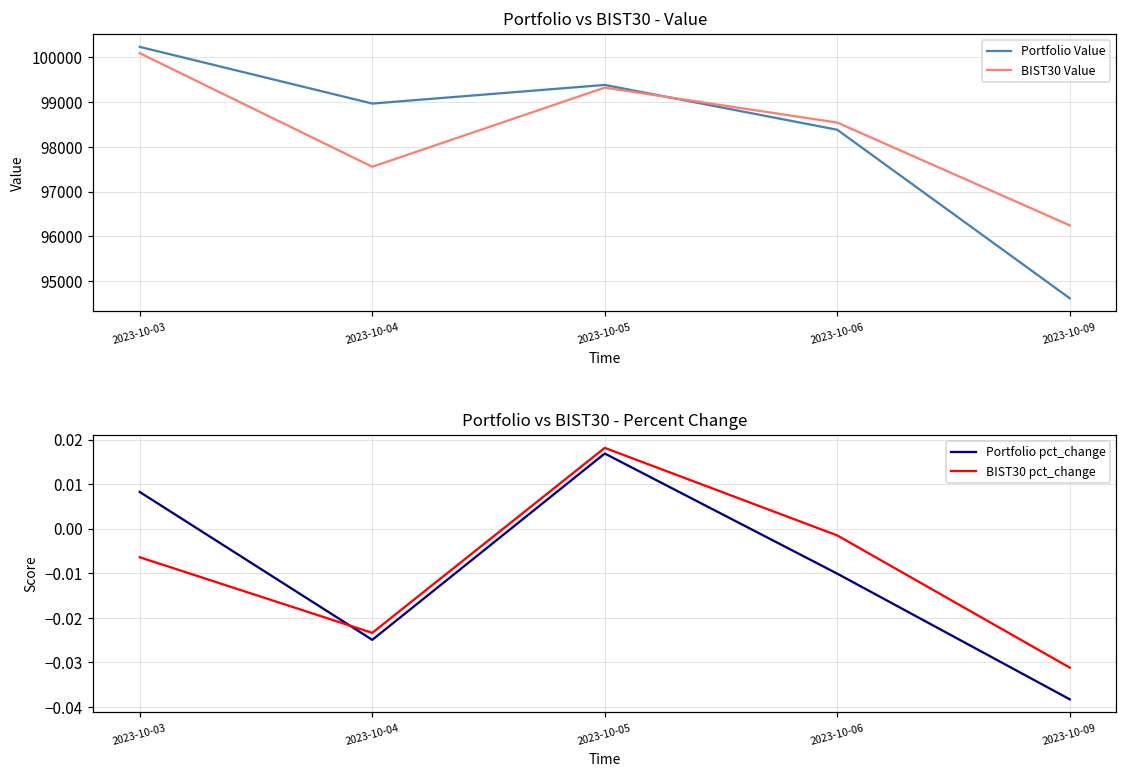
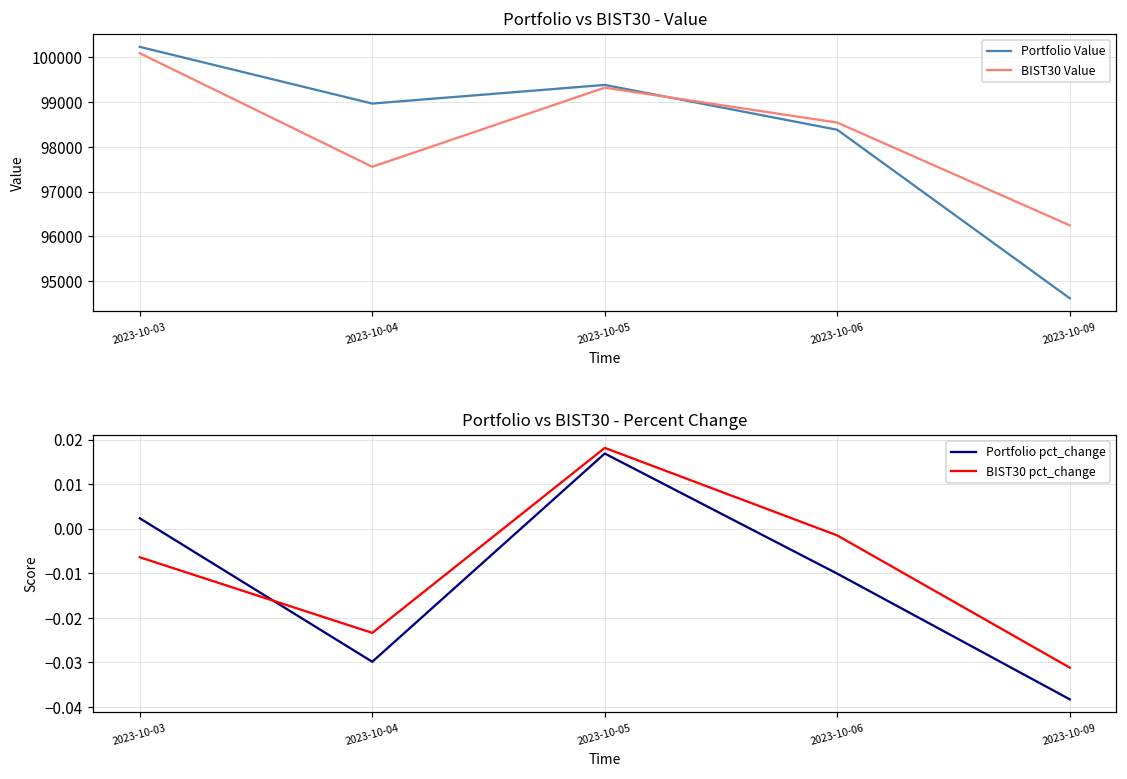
Portfolio vs BIST30 - Percent Change, Portfolio pct_change, 2023-10-03: 0.008 -> 0.002
Portfolio vs BIST30 - Percent Change, Portfolio pct_change, 2023-10-04: -0.025 -> -0.030
